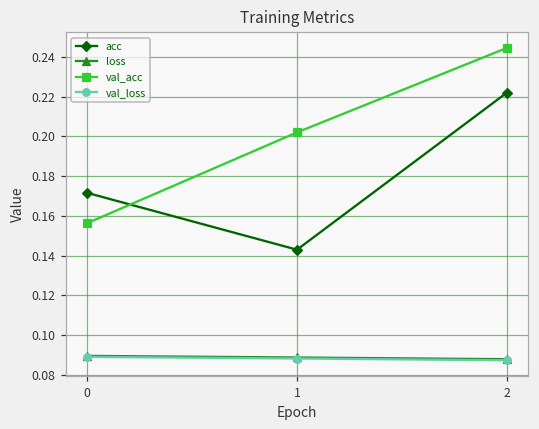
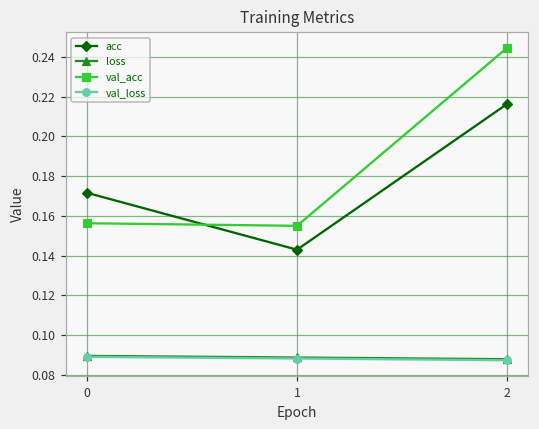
val_acc, 1: 0.202 -> 0.155
acc, 2: 0.222 -> 0.216
